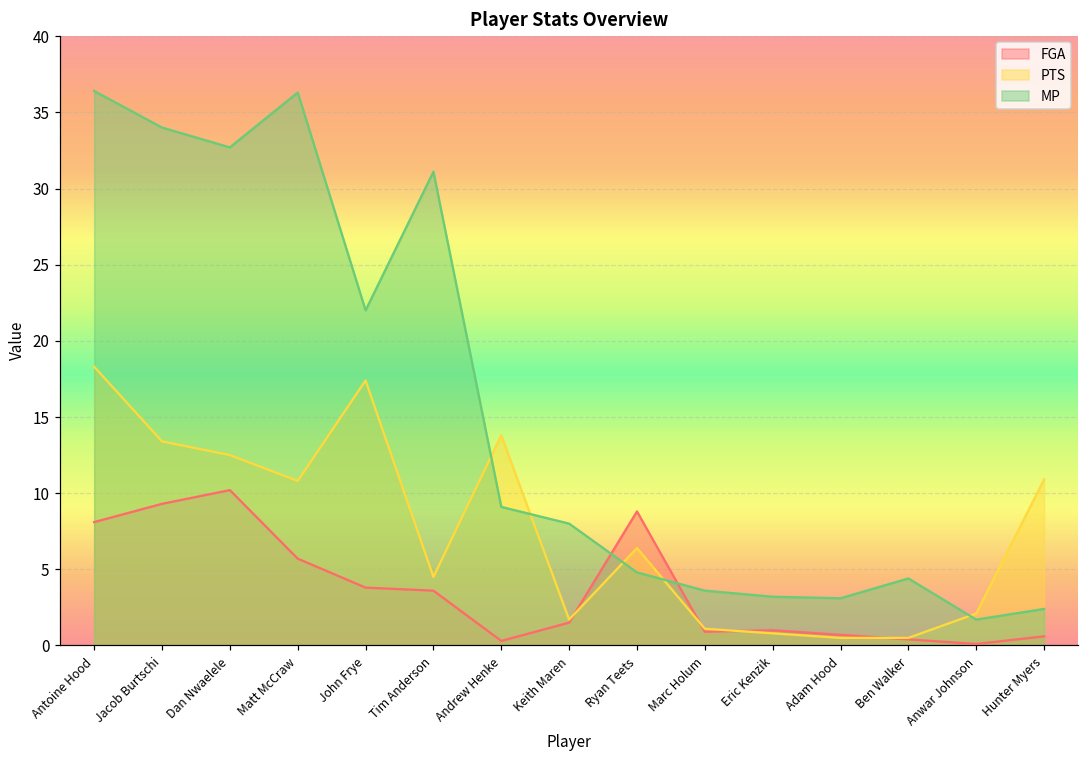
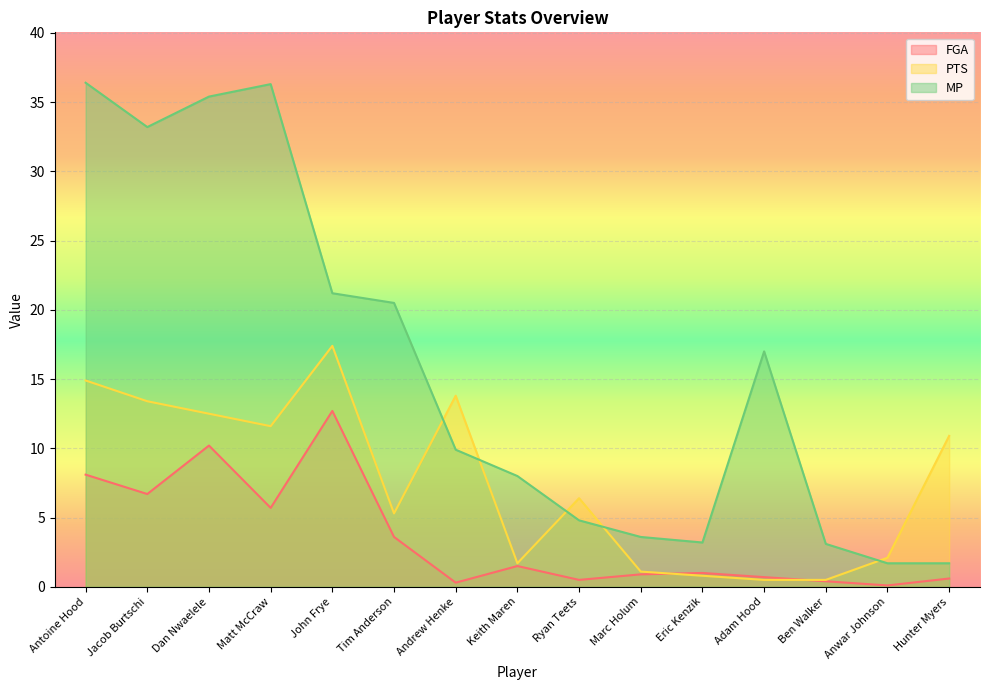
PTS, Antoine Hood: 18.3 -> 14.9
FGA, Jacob Burtschi: 9.3 -> 6.7
MP, Jacob Burtschi: 34.0 -> 33.2
MP, Dan Nwaelele: 32.7 -> 35.4
PTS, Matt McCraw: 10.8 -> 11.6
FGA, John Frye: 3.8 -> 12.7
MP, John Frye: 22.0 -> 21.2
PTS, Tim Anderson: 4.5 -> 5.3
MP, Tim Anderson: 31.1 -> 20.5
MP, Andrew Henke: 9.1 -> 9.9
FGA, Ryan Teets: 8.8 -> 0.5
MP, Adam Hood: 3.1 -> 17.0
MP, Ben Walker: 4.4 -> 3.1
MP, Hunter Myers: 2.4 -> 1.7
